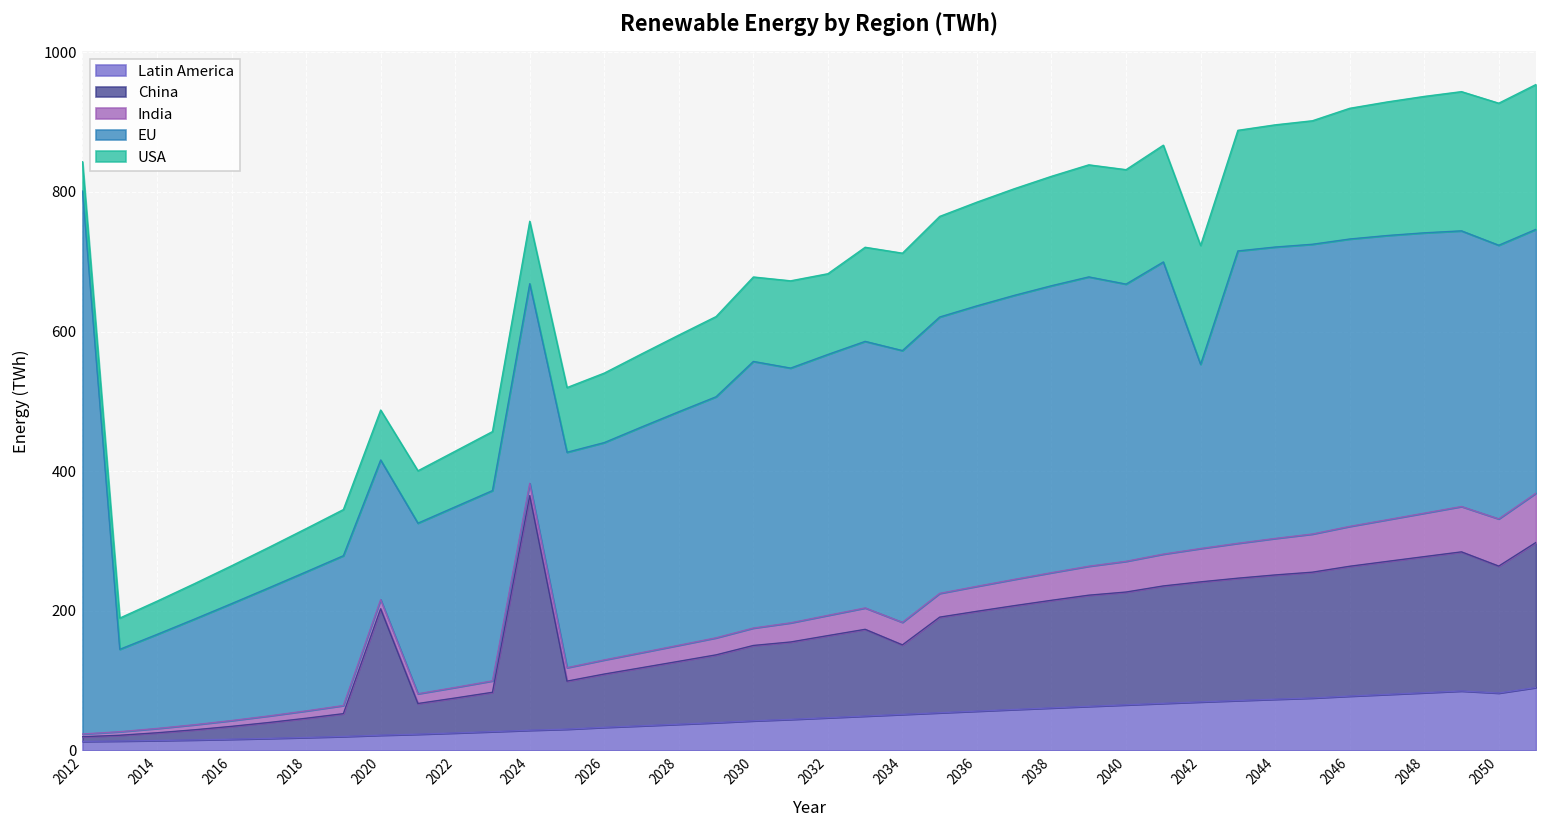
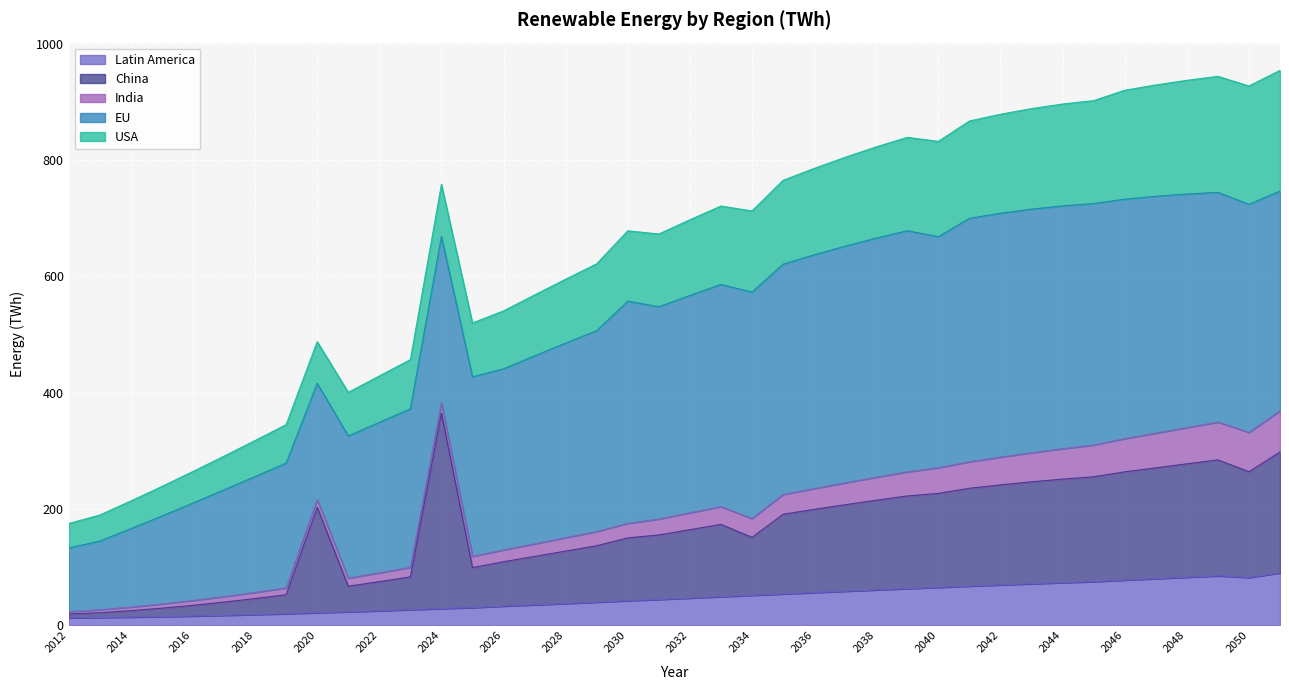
EU, 2012: 780 -> 110
USA, 2032: 120 -> 130
EU, 2042: 260 -> 420
